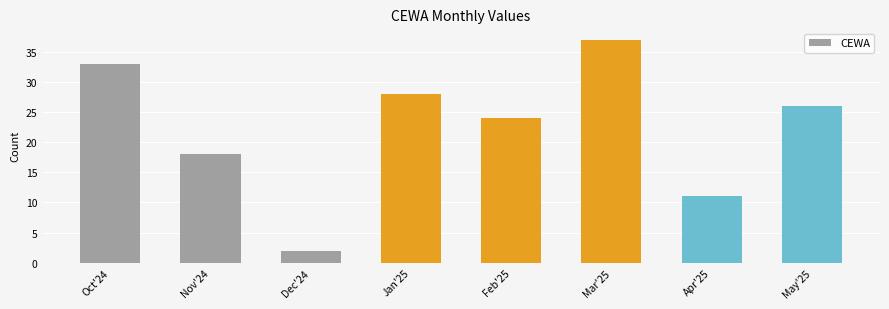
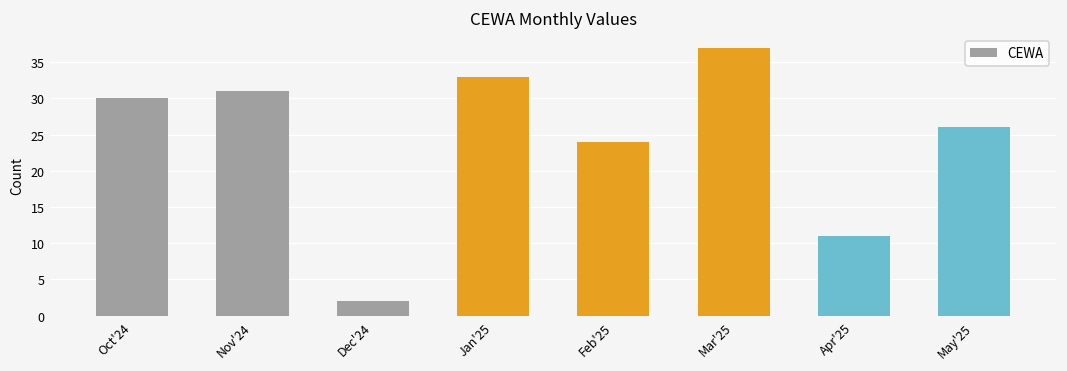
Oct'24: 33 -> 30
Nov'24: 18 -> 31
Jan'25: 28 -> 33
